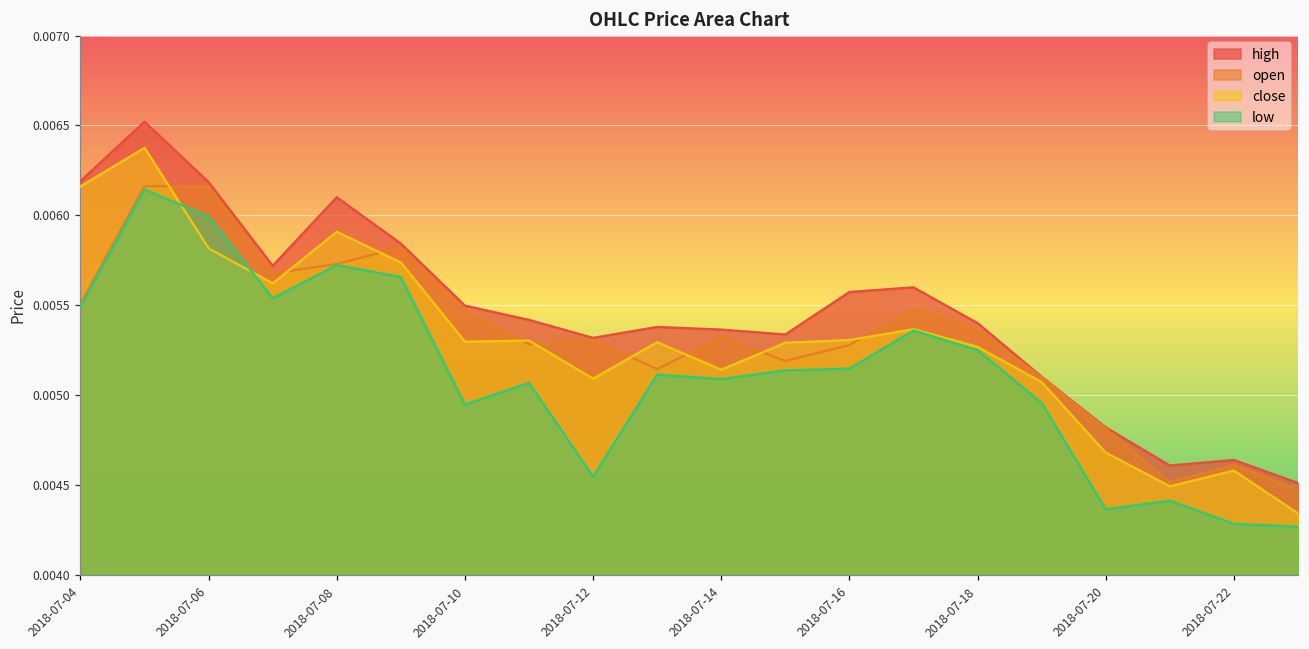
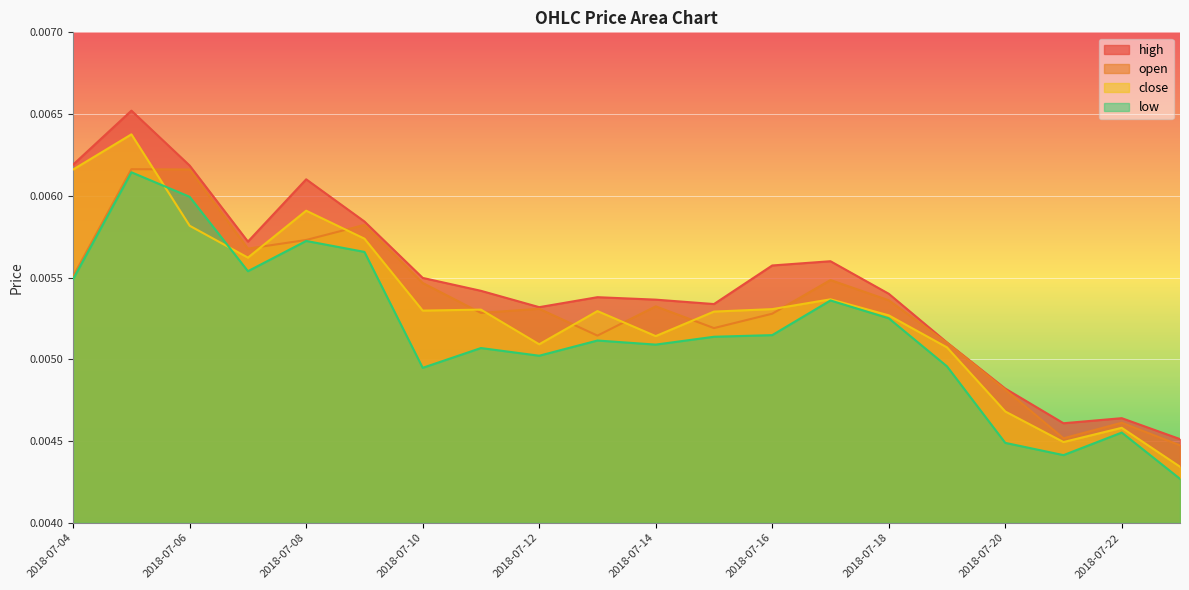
low, 2018-07-12: 0.00455 -> 0.00502
low, 2018-07-20: 0.00437 -> 0.00449
low, 2018-07-22: 0.00429 -> 0.00455
